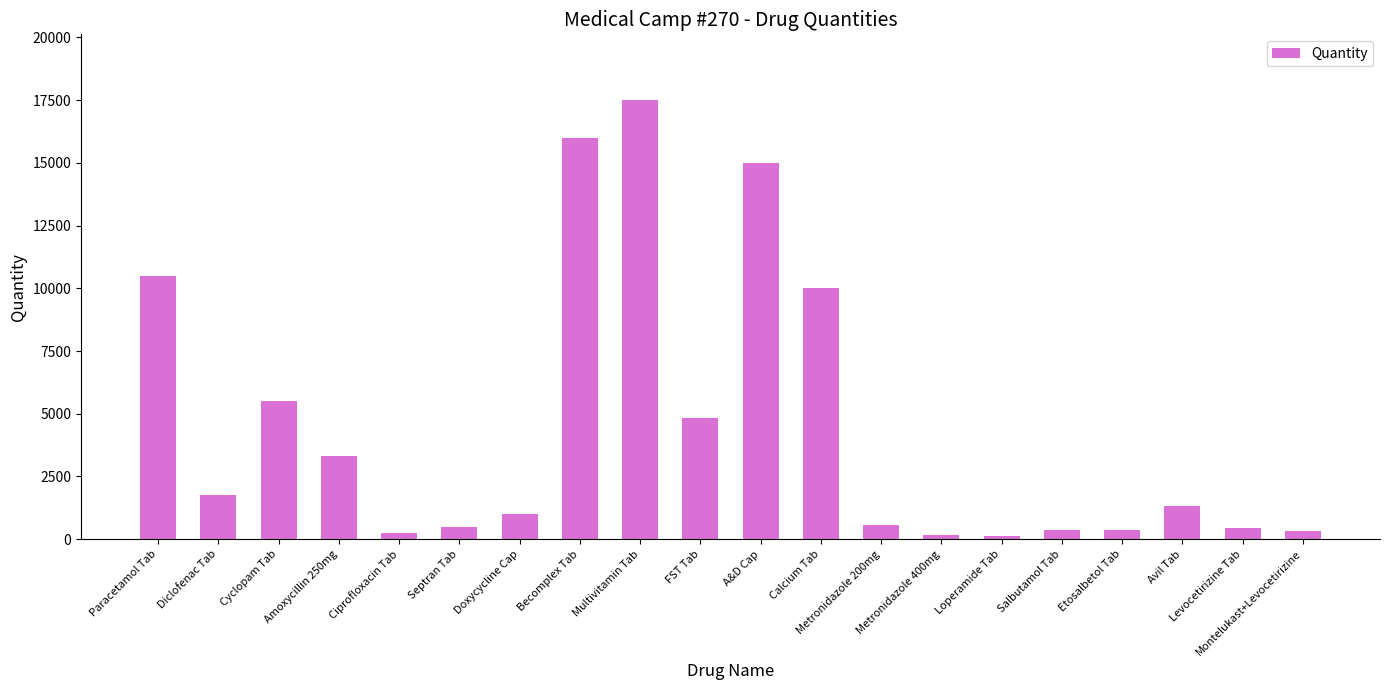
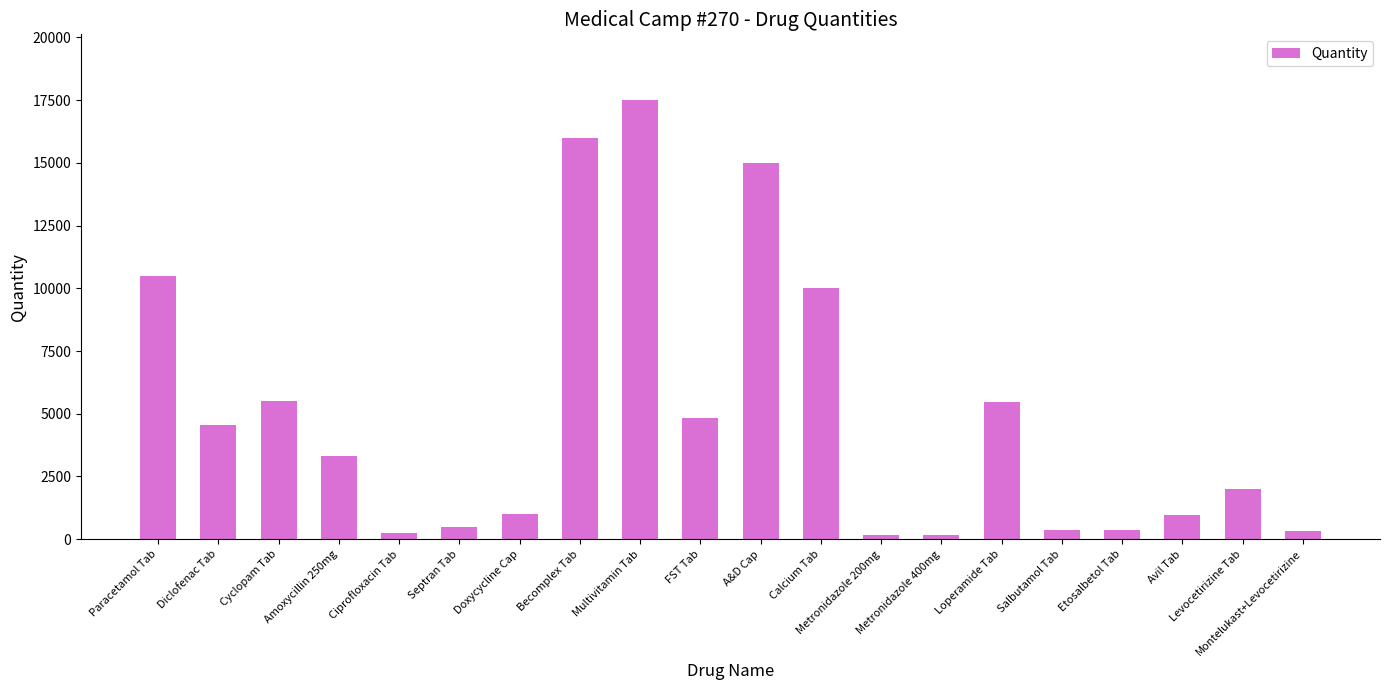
Diclofenac Tab: 1800 -> 4500
Metronidazole 200mg: 600 -> 200
Loperamide Tab: 100 -> 5500
Avil Tab: 1300 -> 1000
Levocetirizine Tab: 500 -> 2000
